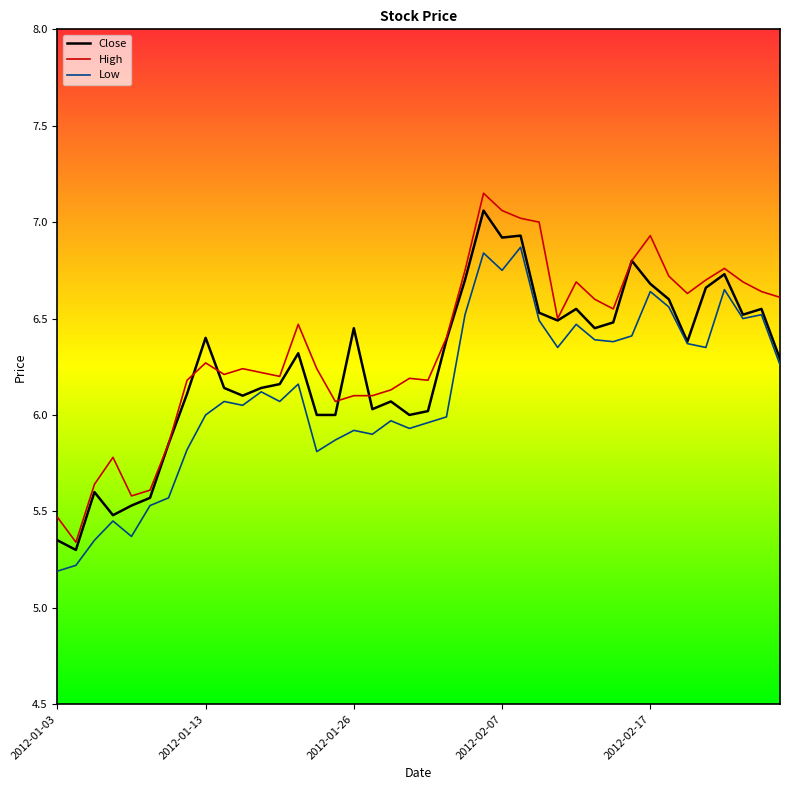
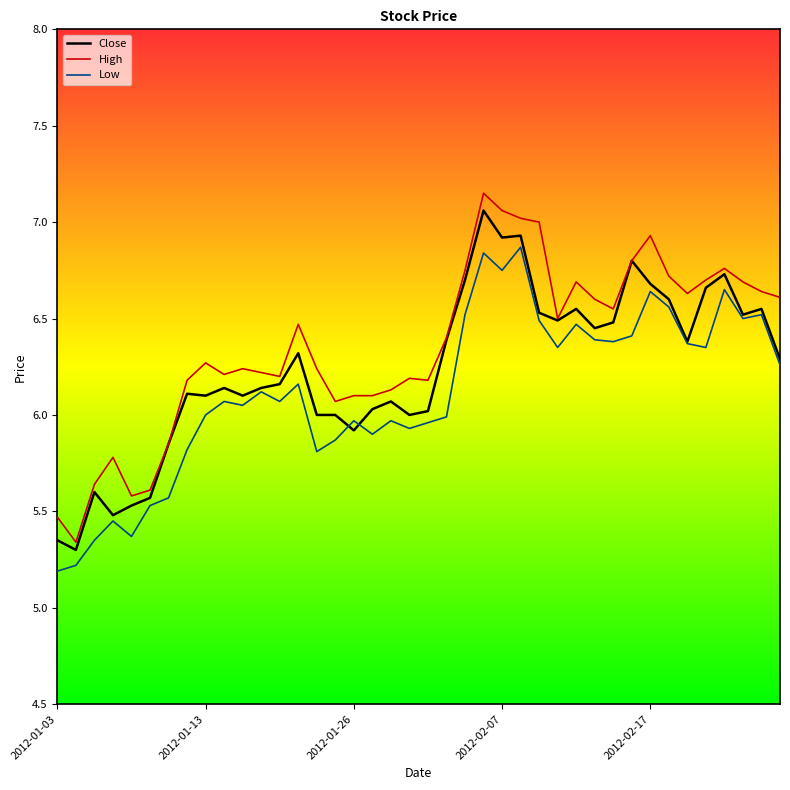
Close, 2012-01-13: 6.4 -> 6.1
Close, 2012-01-26: 6.45 -> 5.92
Low, 2012-01-26: 5.92 -> 5.97
